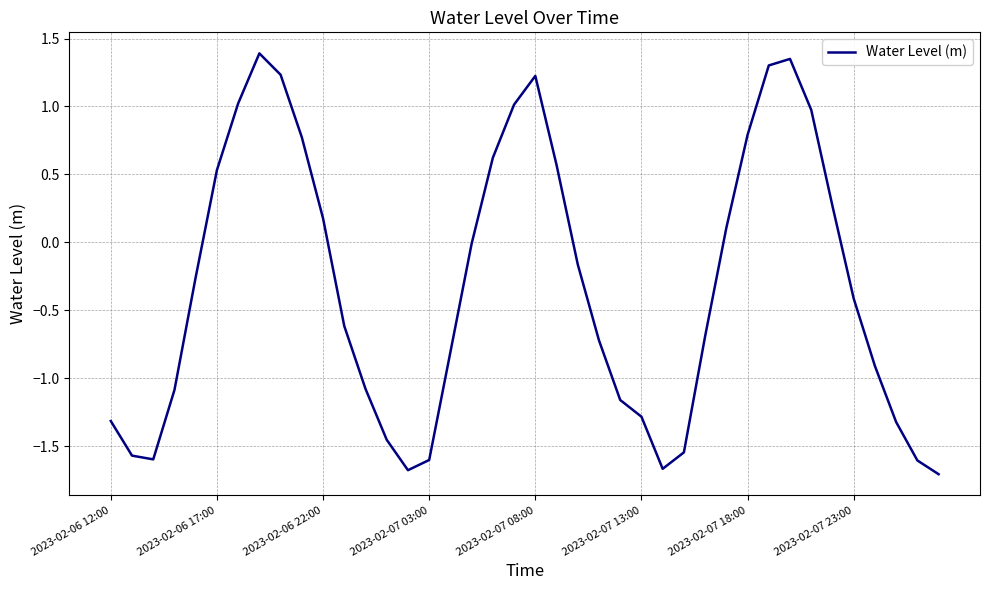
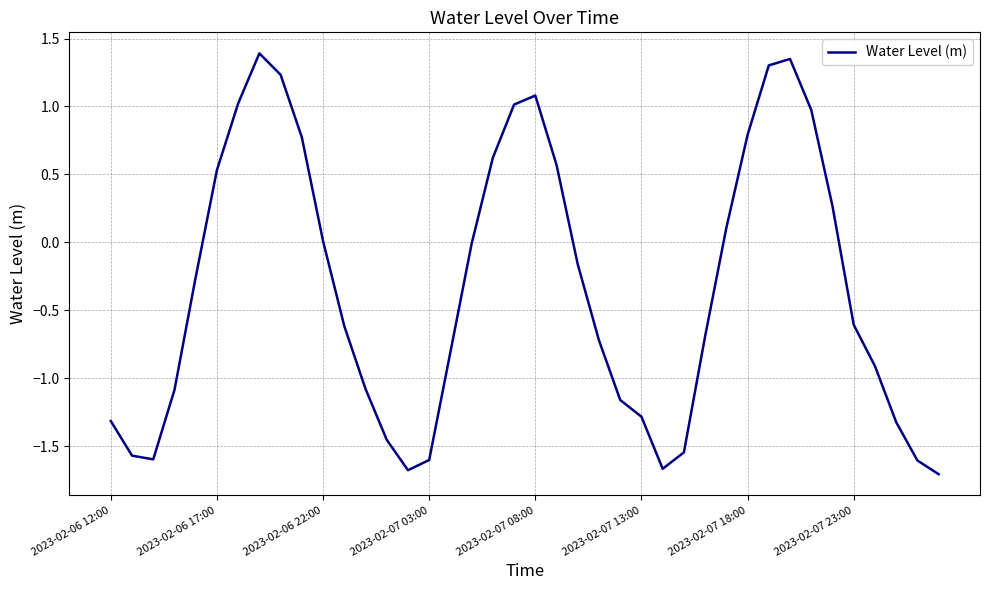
2023-02-06 22:00: 0.18 -> 0.01
2023-02-07 08:00: 1.22 -> 1.08
2023-02-07 23:00: -0.41 -> -0.61
